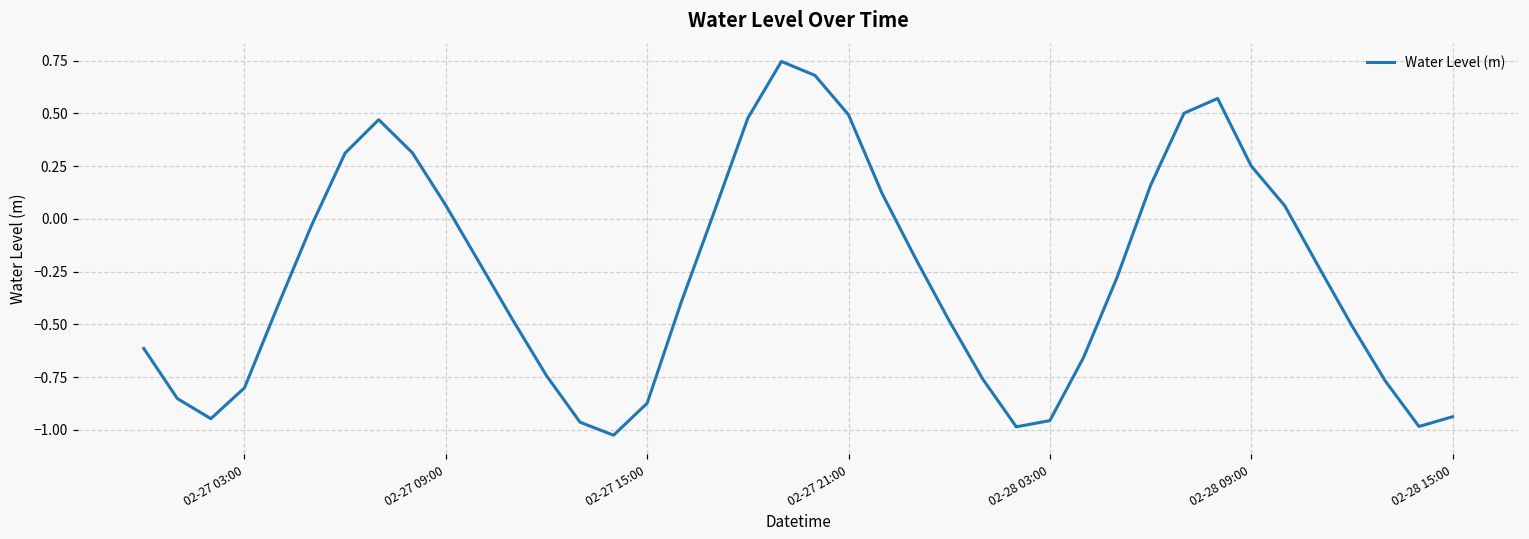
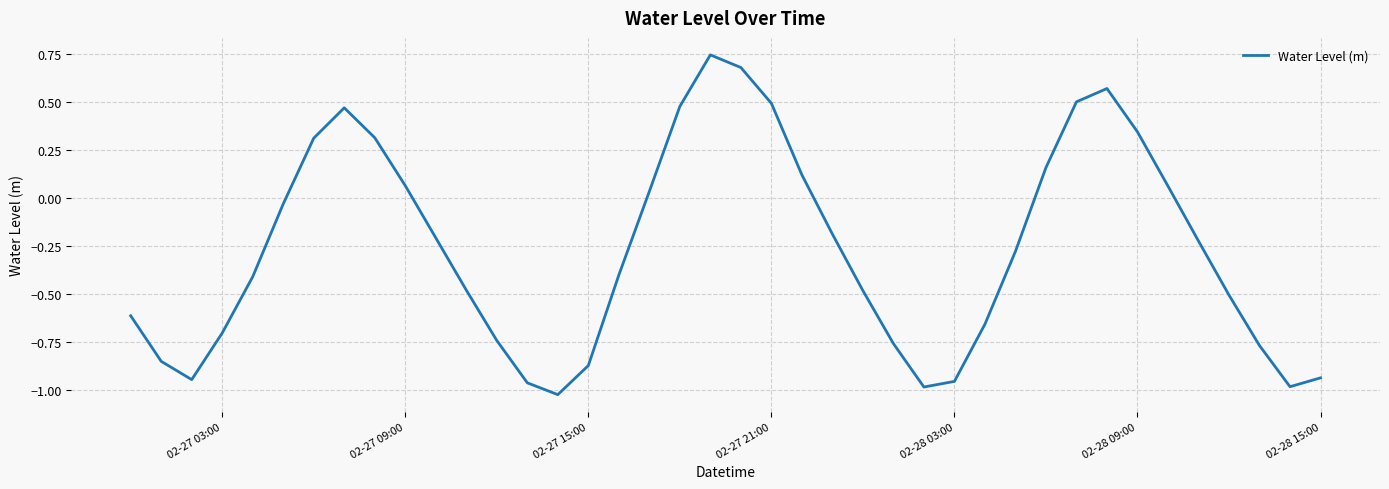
02-27 03:00: -0.80 -> -0.70
02-28 09:00: 0.25 -> 0.34
